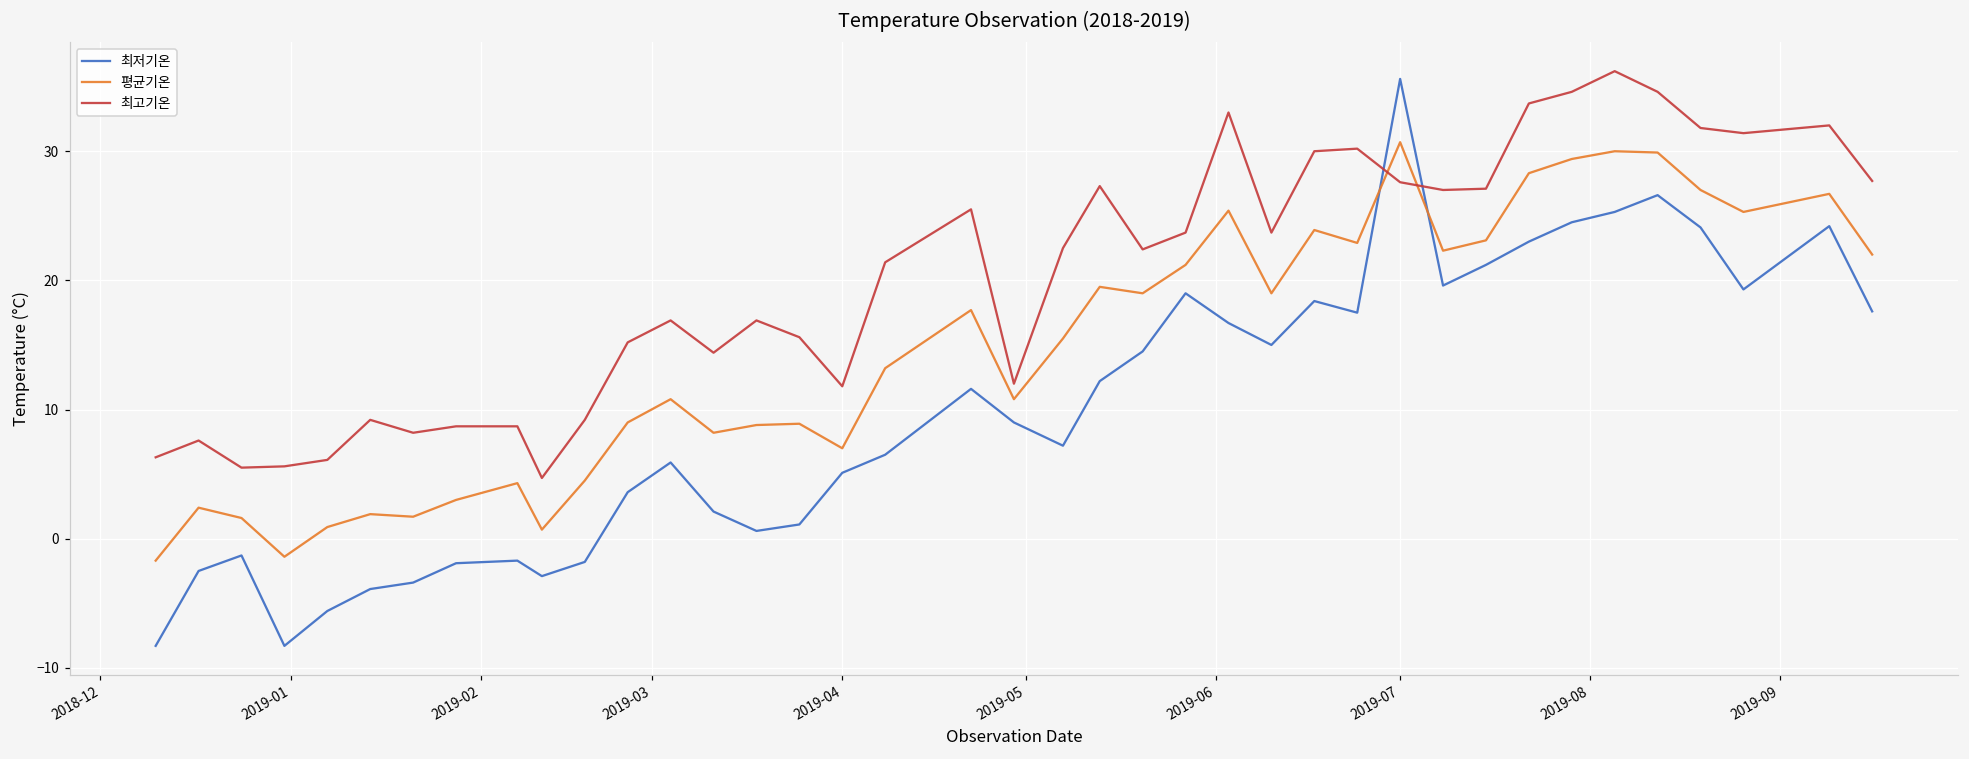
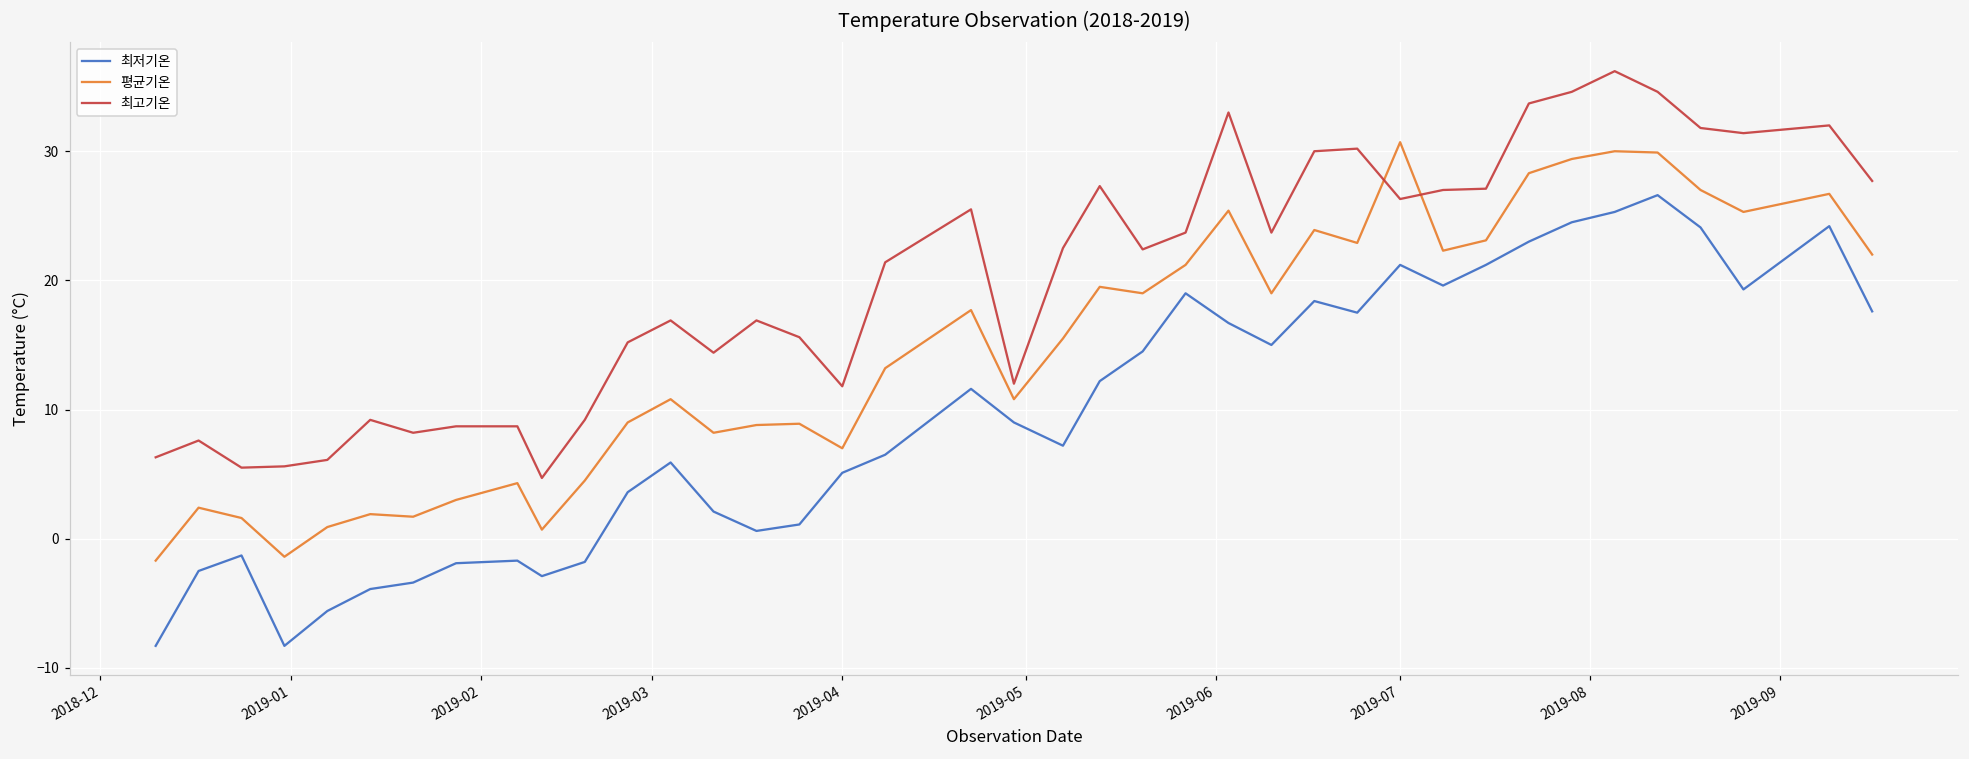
최저기온, 2019-07: 35.6 -> 21.2
최고기온, 2019-07: 27.6 -> 26.3
